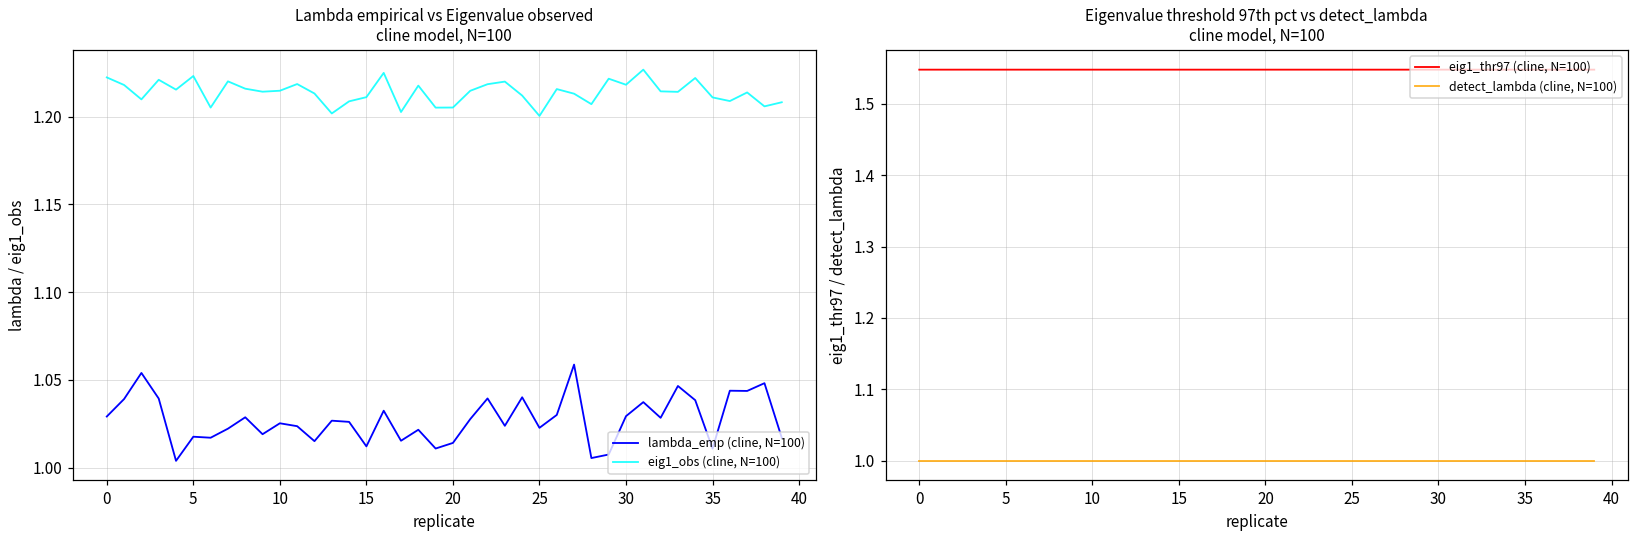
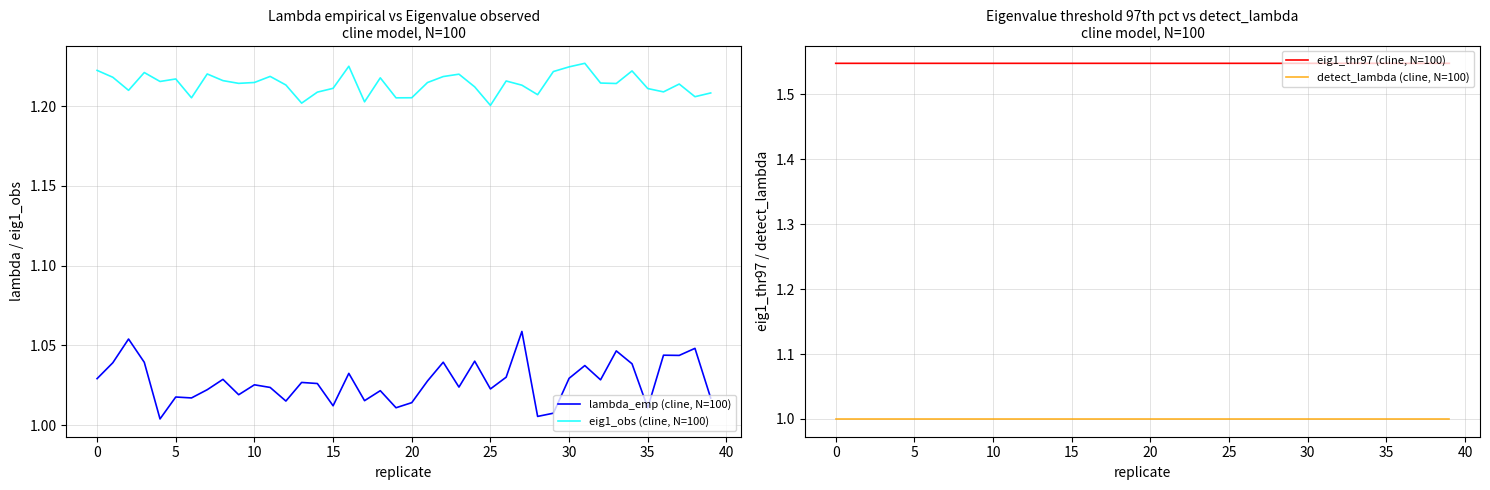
Lambda empirical vs Eigenvalue observed cline model, N=100, eig1_obs (cline, N=100), 5: 1.223 -> 1.217
Lambda empirical vs Eigenvalue observed cline model, N=100, eig1_obs (cline, N=100), 30: 1.218 -> 1.225
